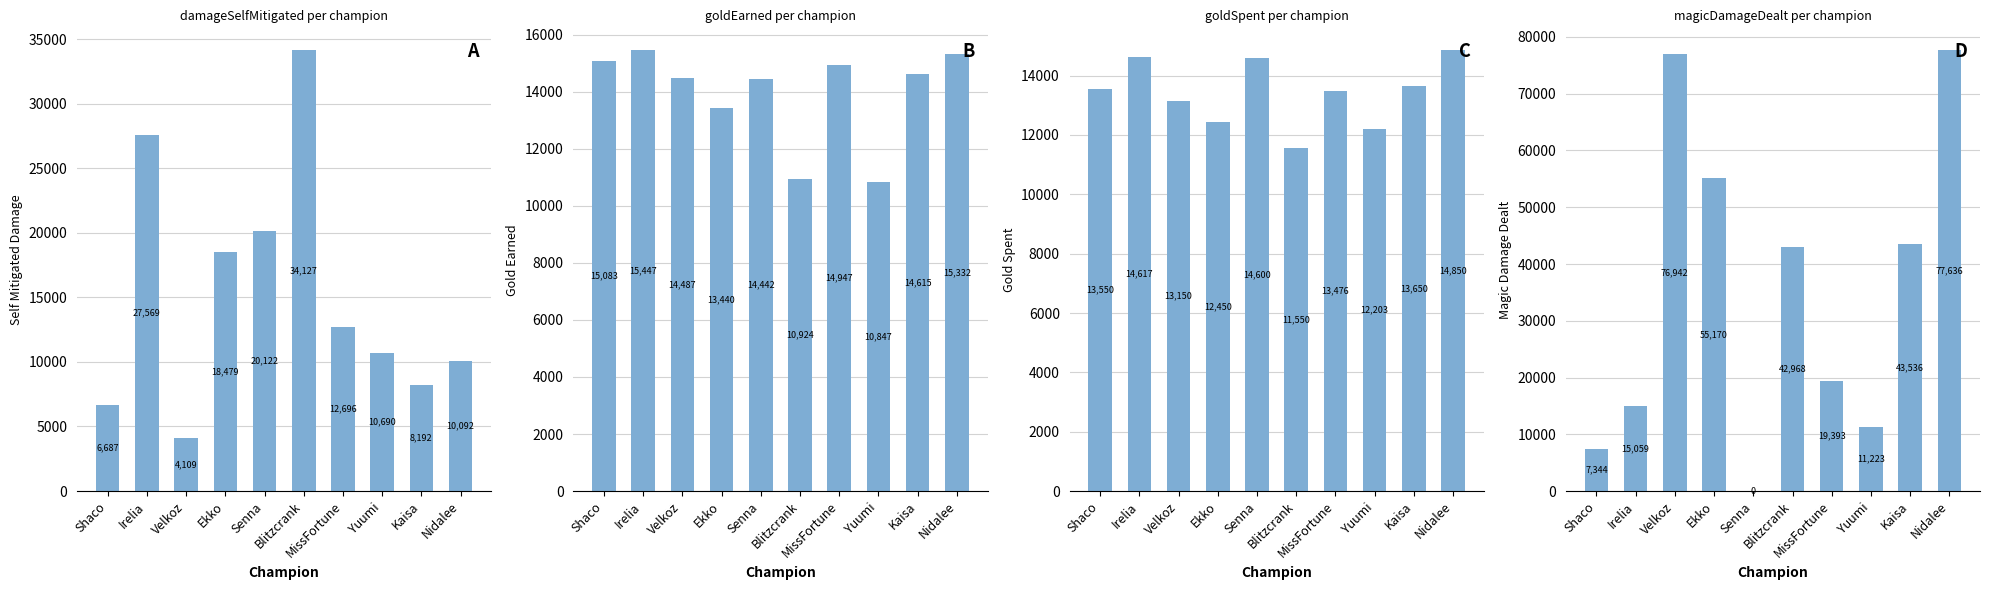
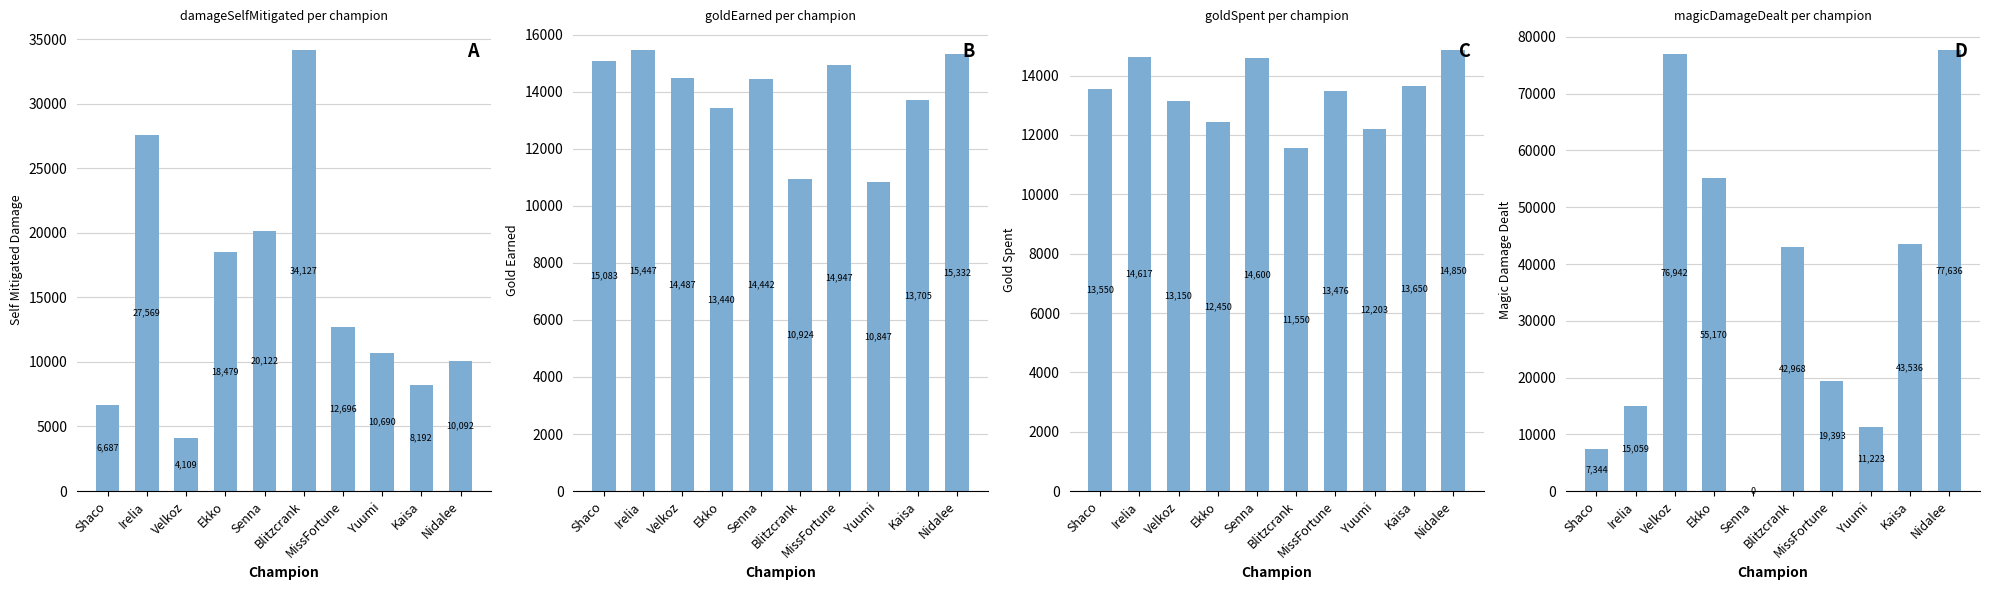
goldEarned per champion, Kaisa: 14,615 -> 13,705
